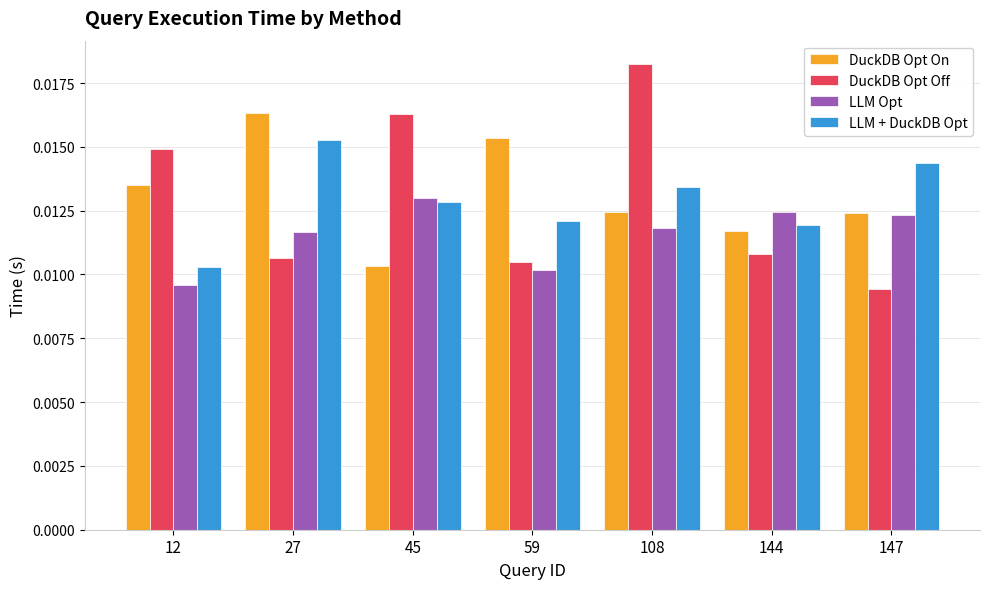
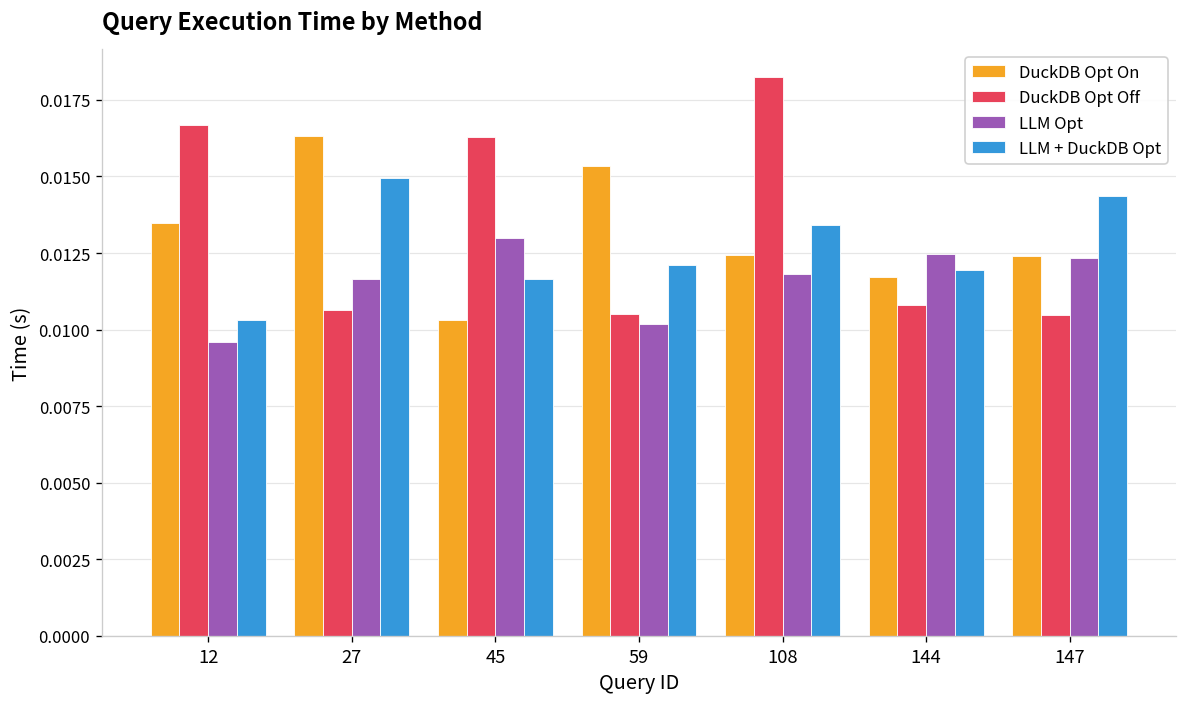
DuckDB Opt Off, 12: 0.0149 -> 0.0167
LLM + DuckDB Opt, 27: 0.0153 -> 0.0149
LLM + DuckDB Opt, 45: 0.0128 -> 0.0117
DuckDB Opt Off, 147: 0.0094 -> 0.0105
